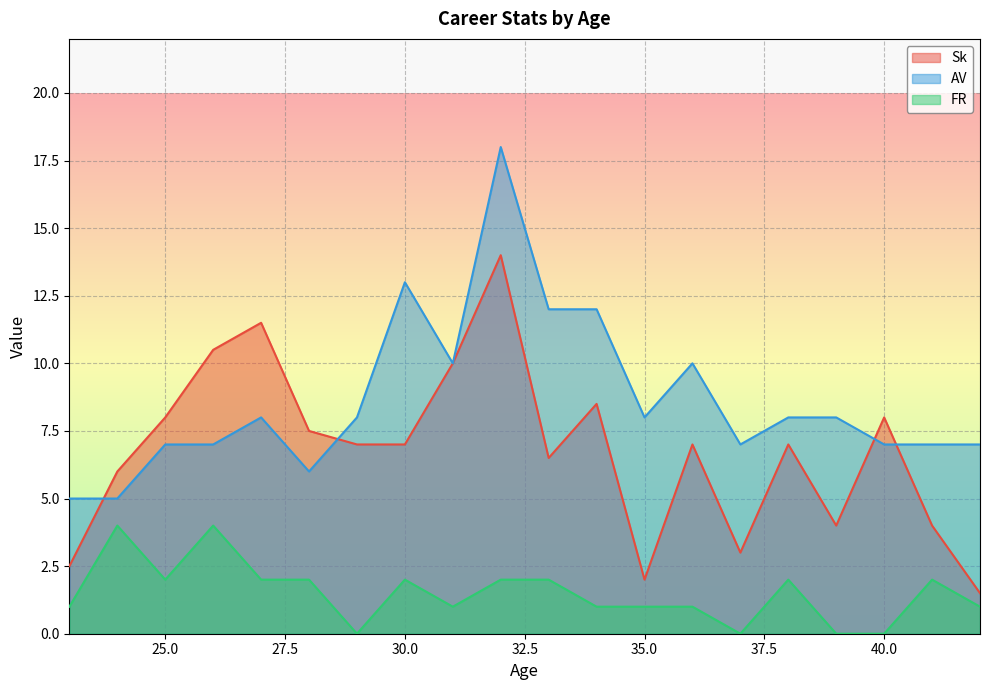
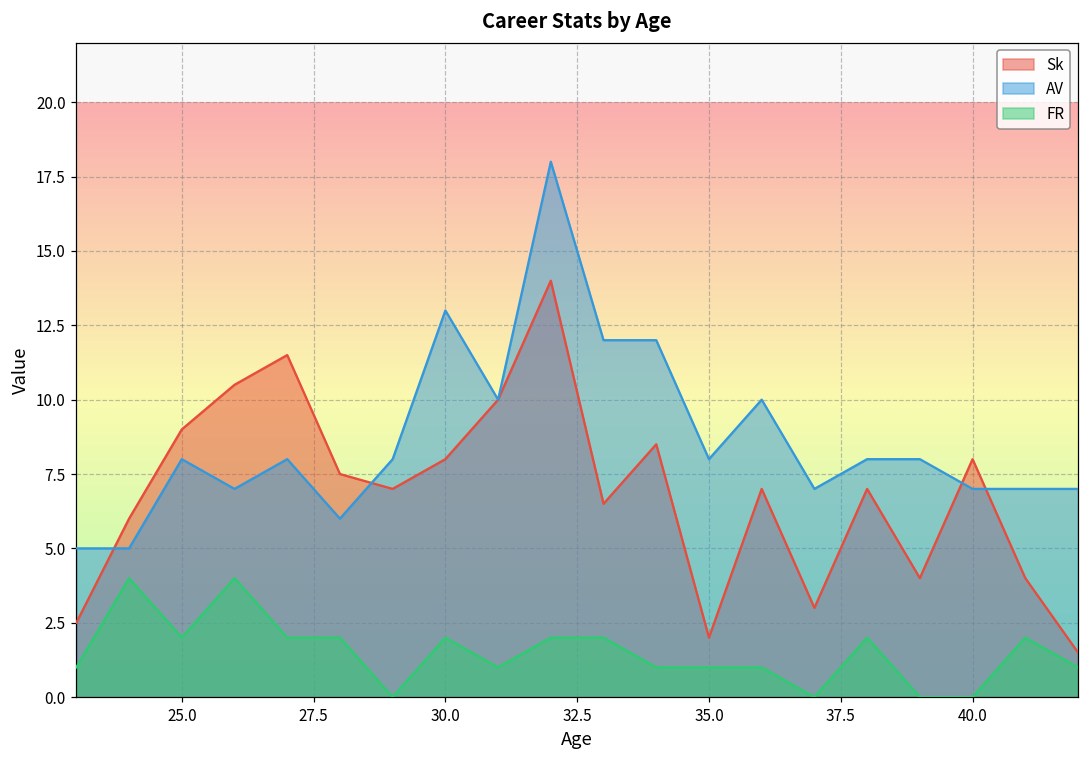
Sk, 25.0: 8 -> 9
AV, 25.0: 7 -> 8
Sk, 30.0: 7 -> 8
